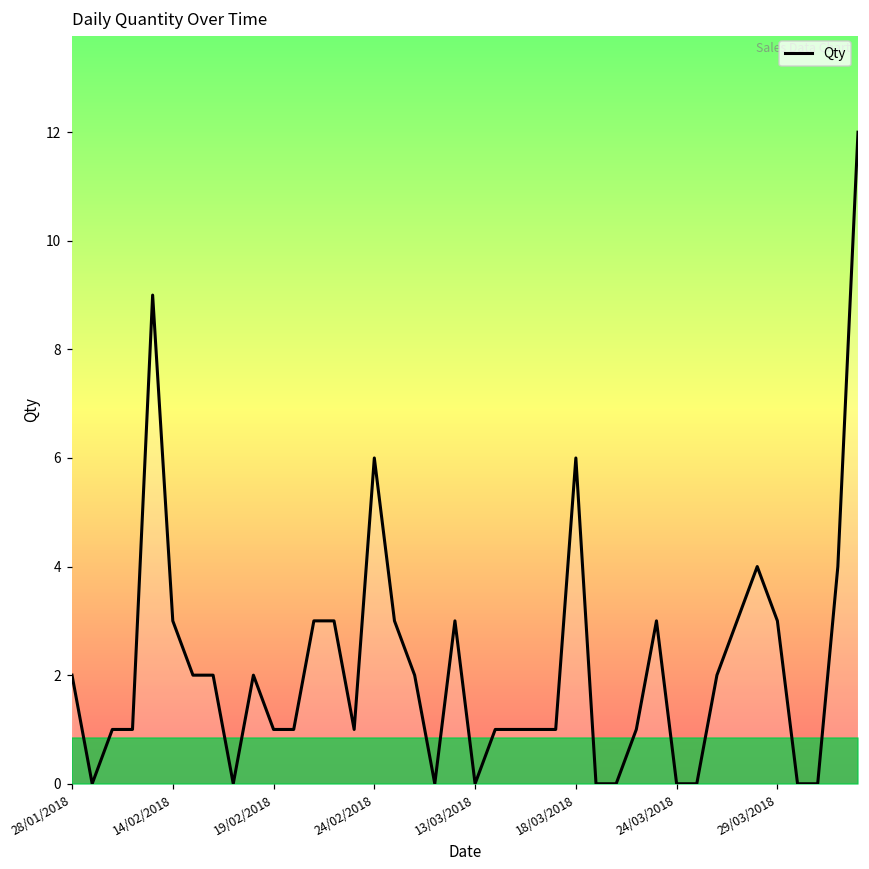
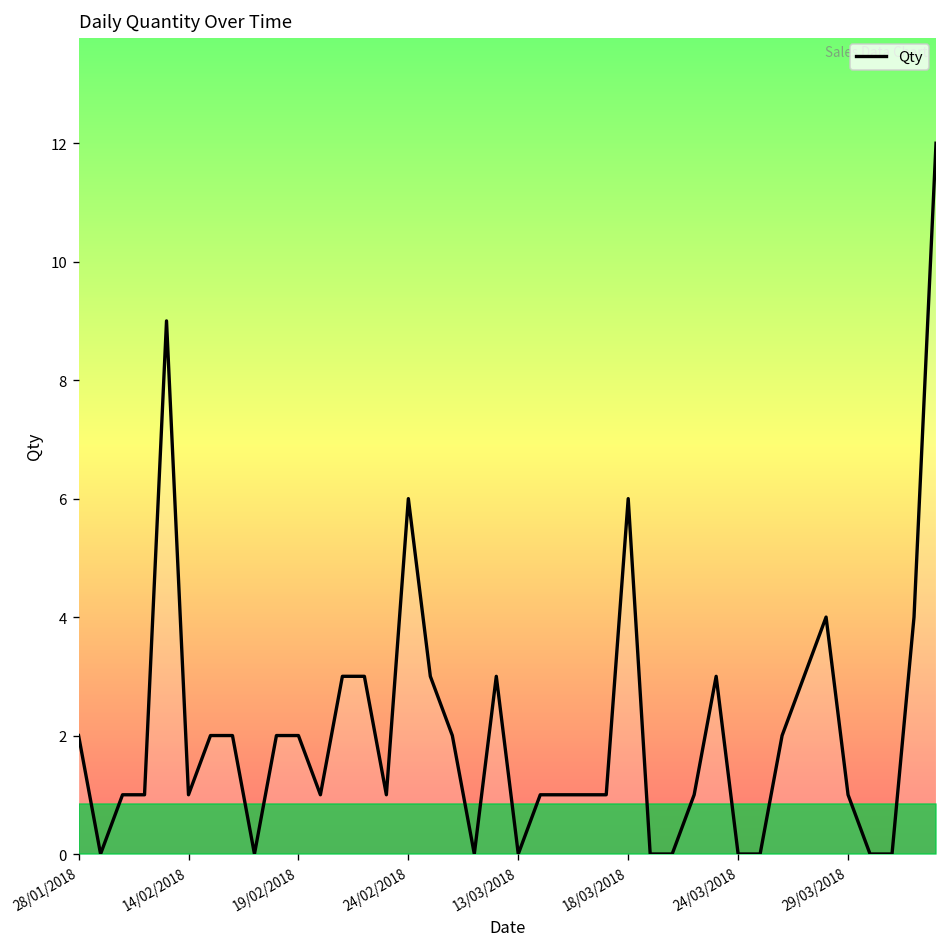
Qty, 14/02/2018: 3 -> 1
Qty, 19/02/2018: 1 -> 2
Qty, 29/03/2018: 3 -> 1
